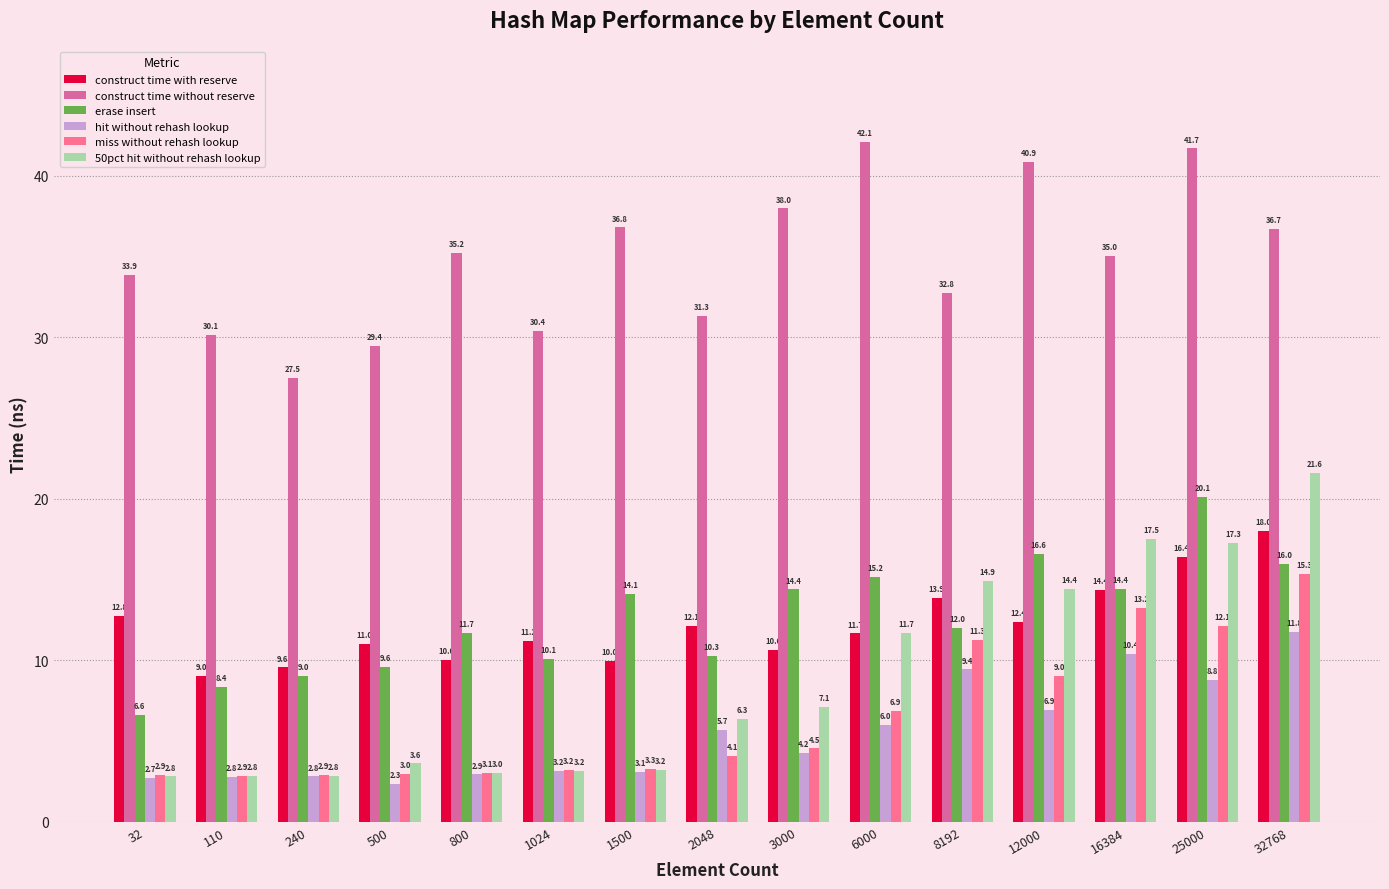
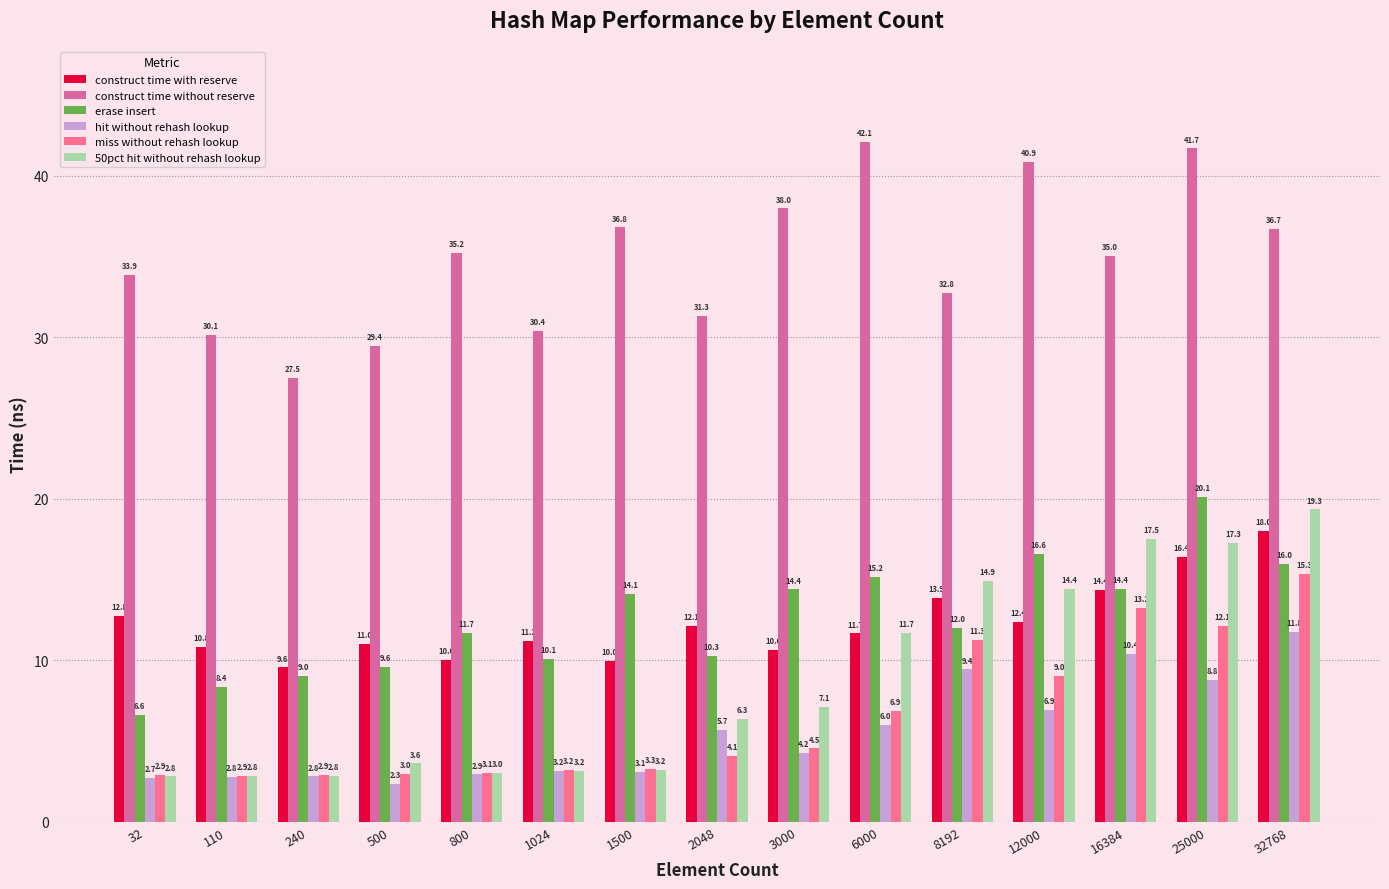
construct time with reserve, 110: 9.0 -> 10.8
50pct hit without rehash lookup, 32768: 21.6 -> 19.3
